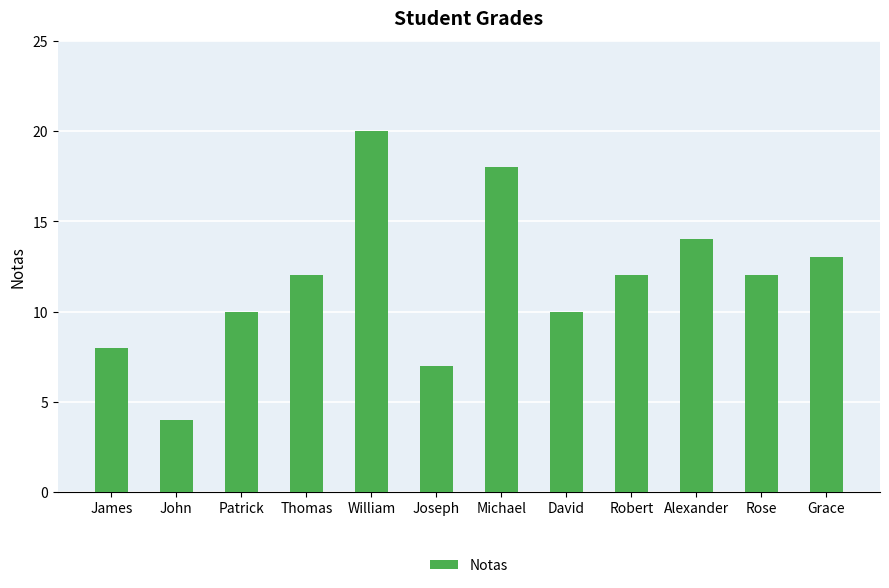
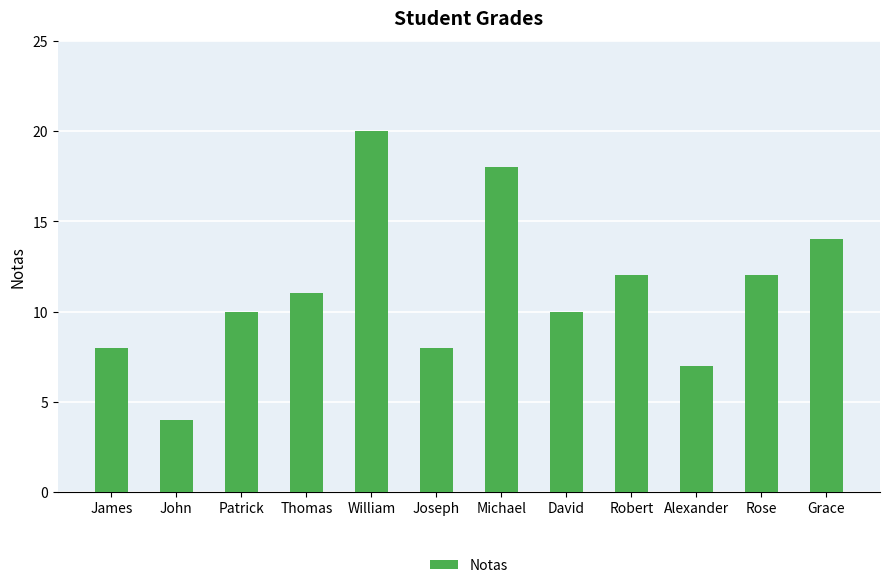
Thomas: 12 -> 11
Joseph: 7 -> 8
Alexander: 14 -> 7
Grace: 13 -> 14
